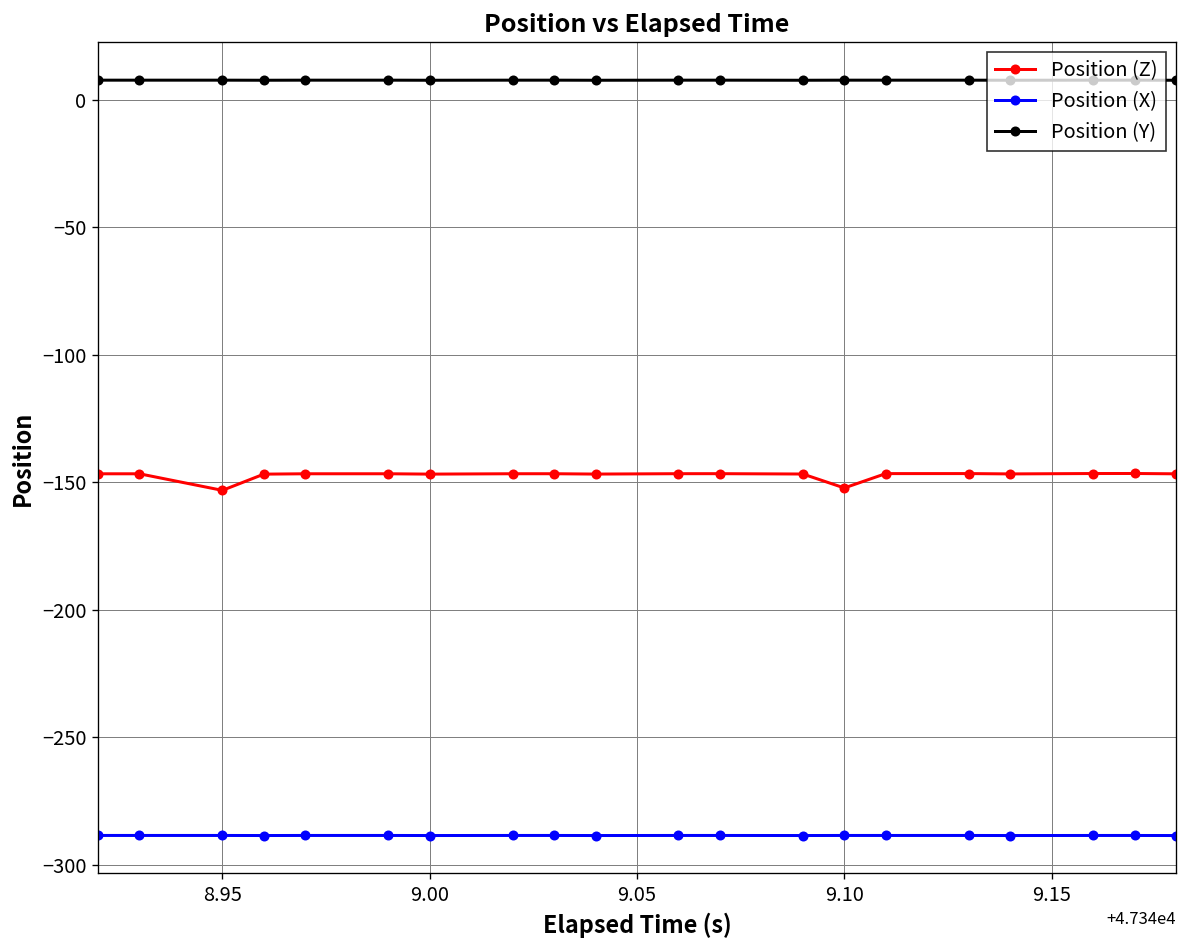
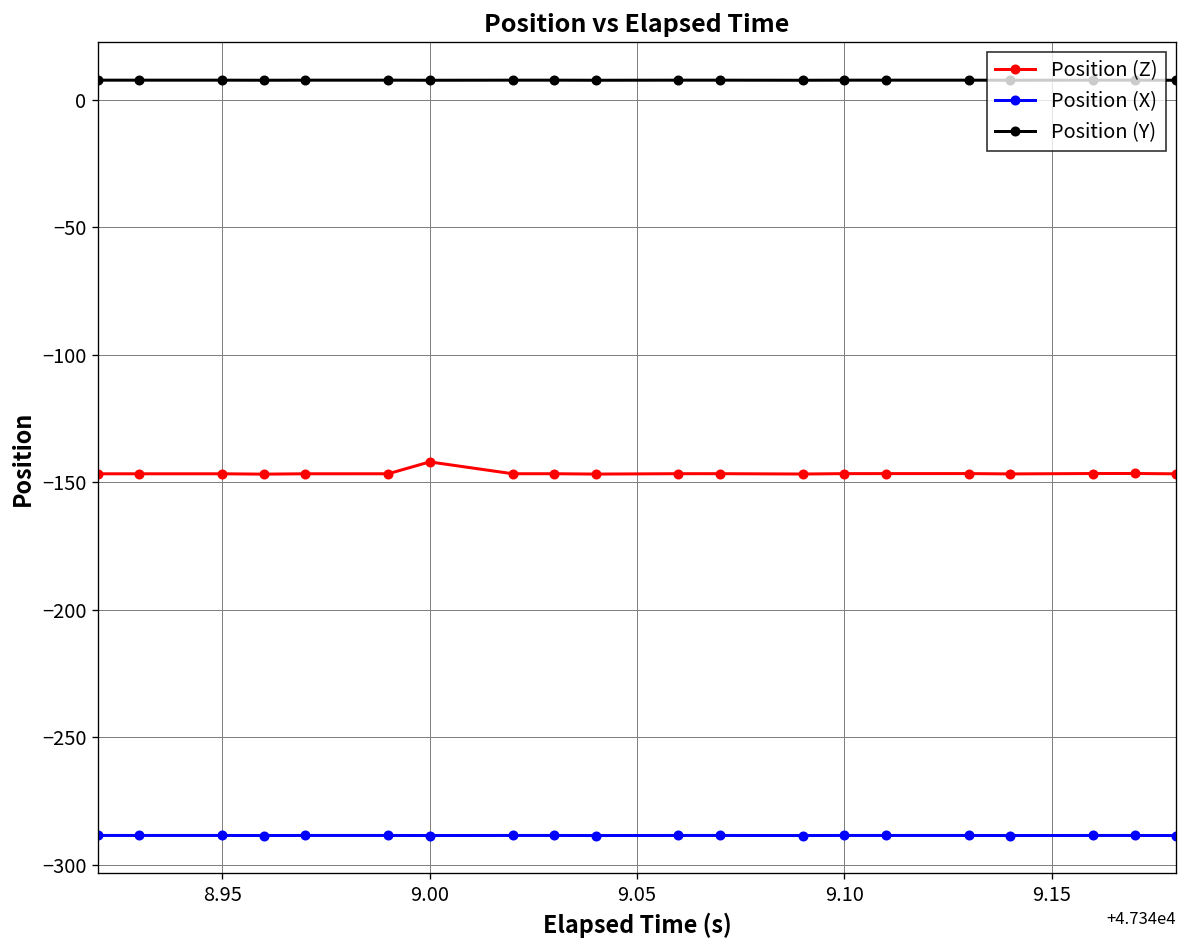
Position (Z), 8.95: -153 -> -147
Position (Z), 9.00: -147 -> -142
Position (Z), 9.10: -152 -> -147
